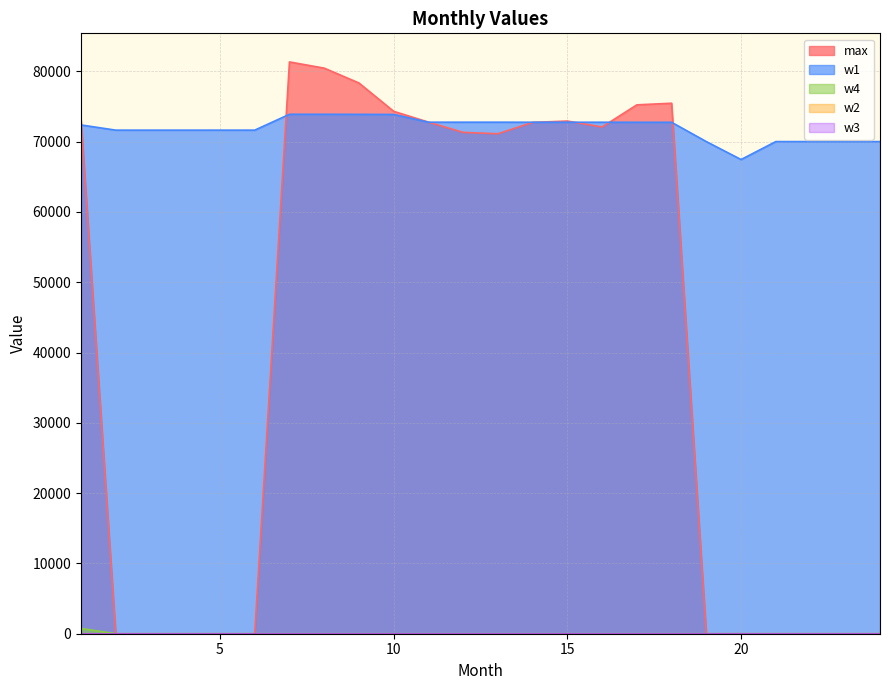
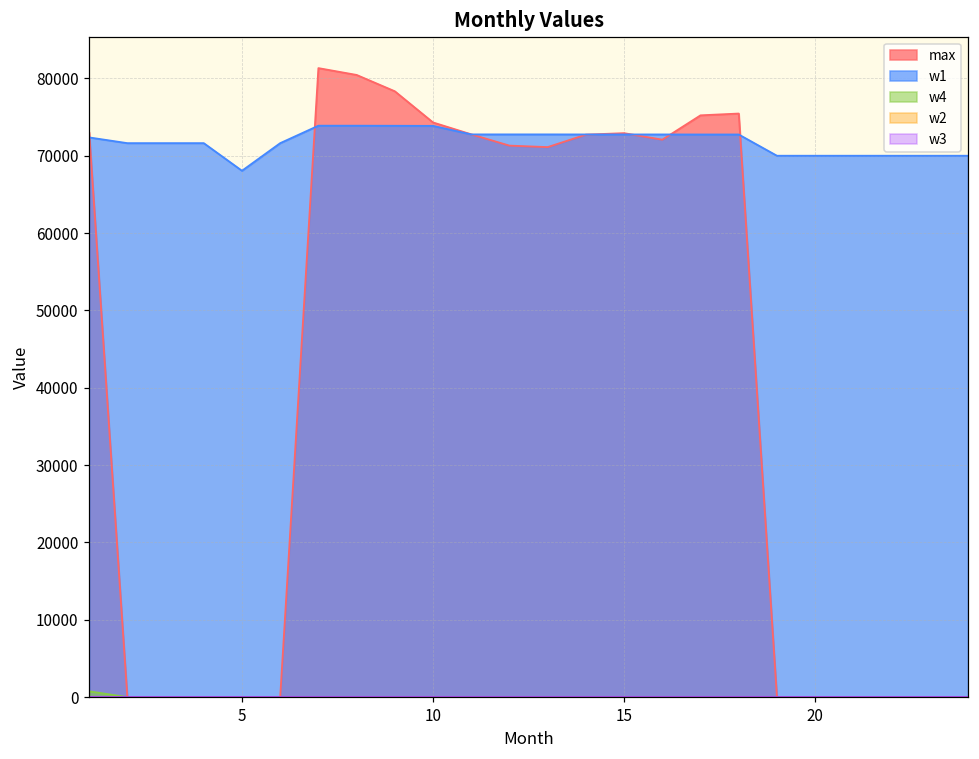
w1, 5: 72000 -> 68000
w1, 20: 67000 -> 70000
